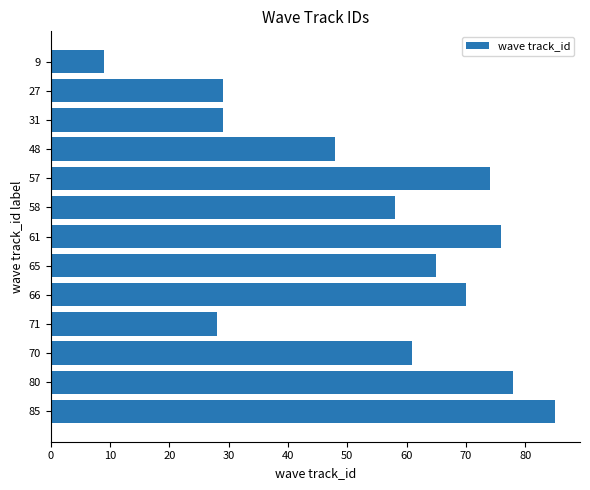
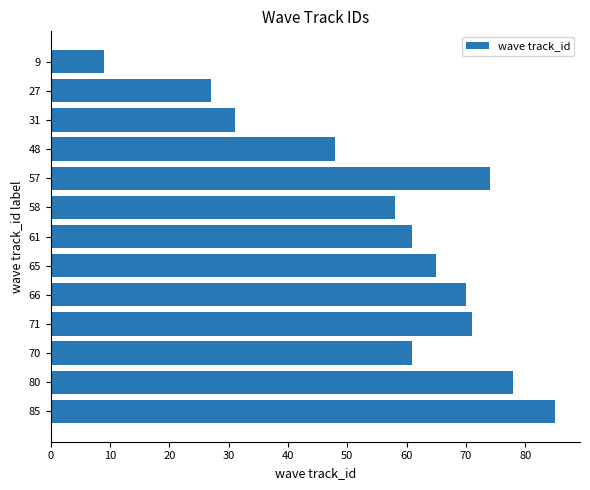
27: 29 -> 27
31: 29 -> 31
61: 76 -> 61
71: 28 -> 71
